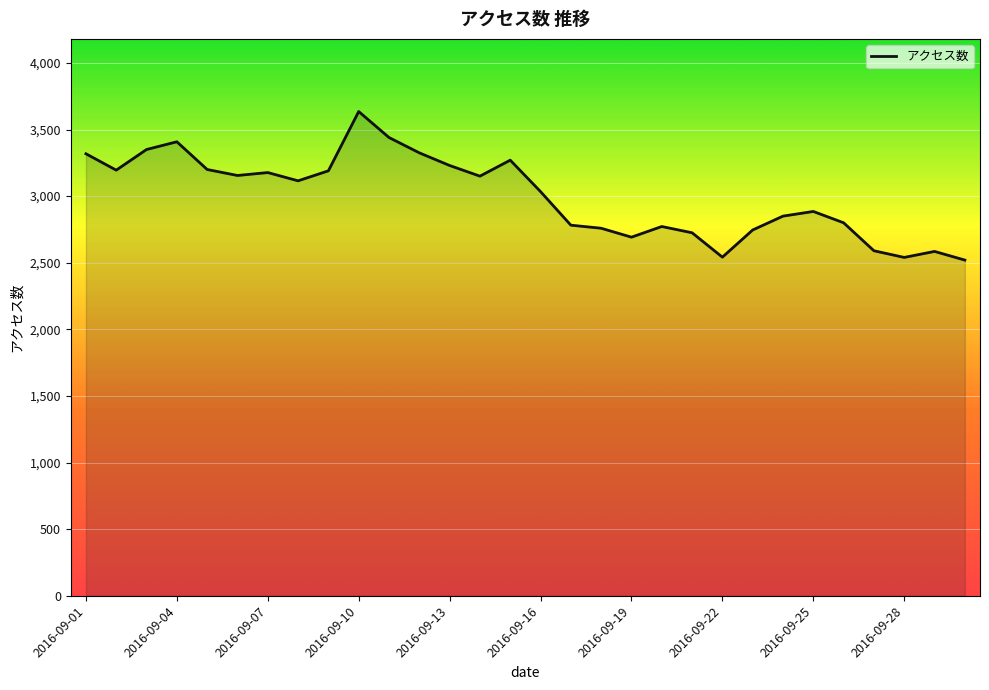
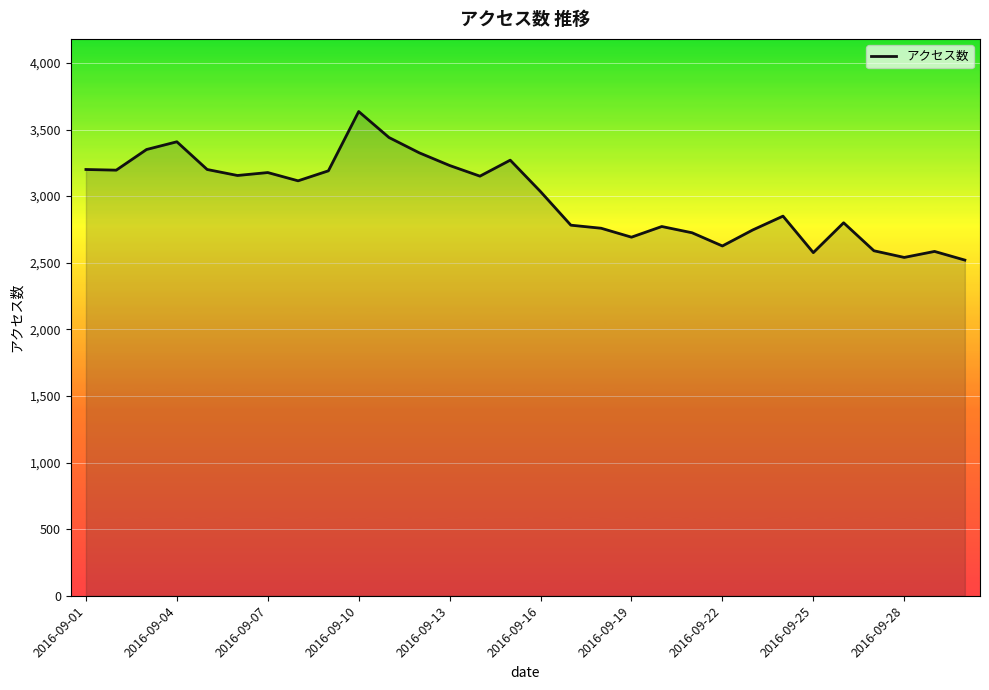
2016-09-01: 3,320 -> 3,200
2016-09-22: 2,540 -> 2,630
2016-09-25: 2,890 -> 2,580
